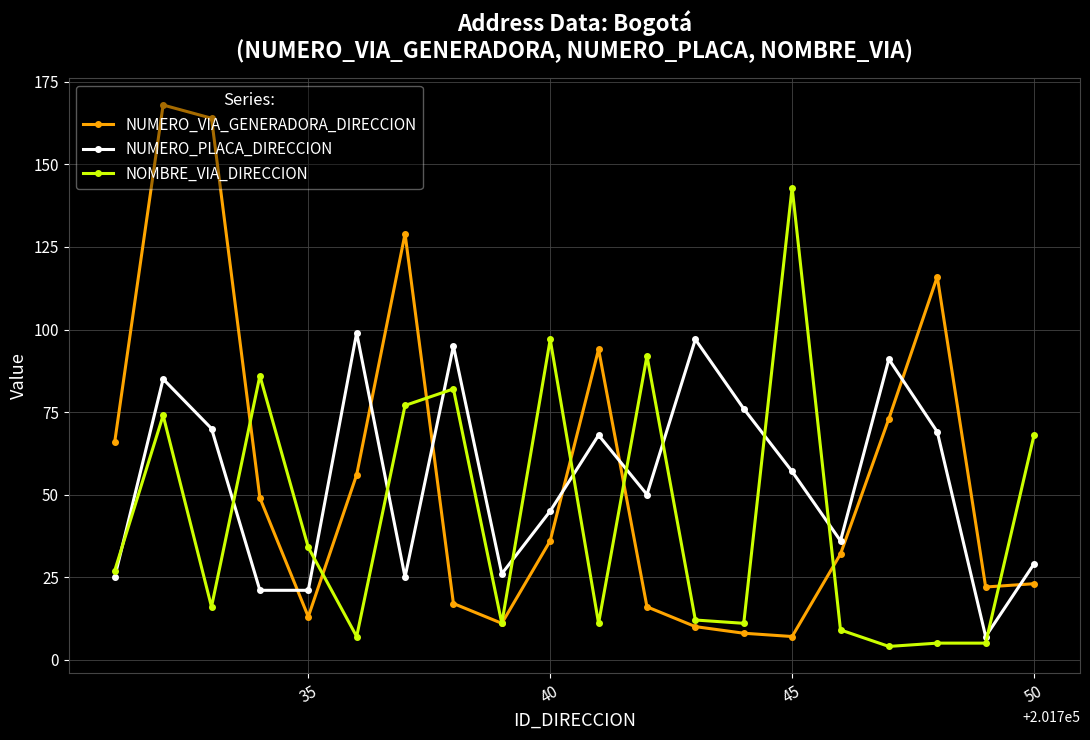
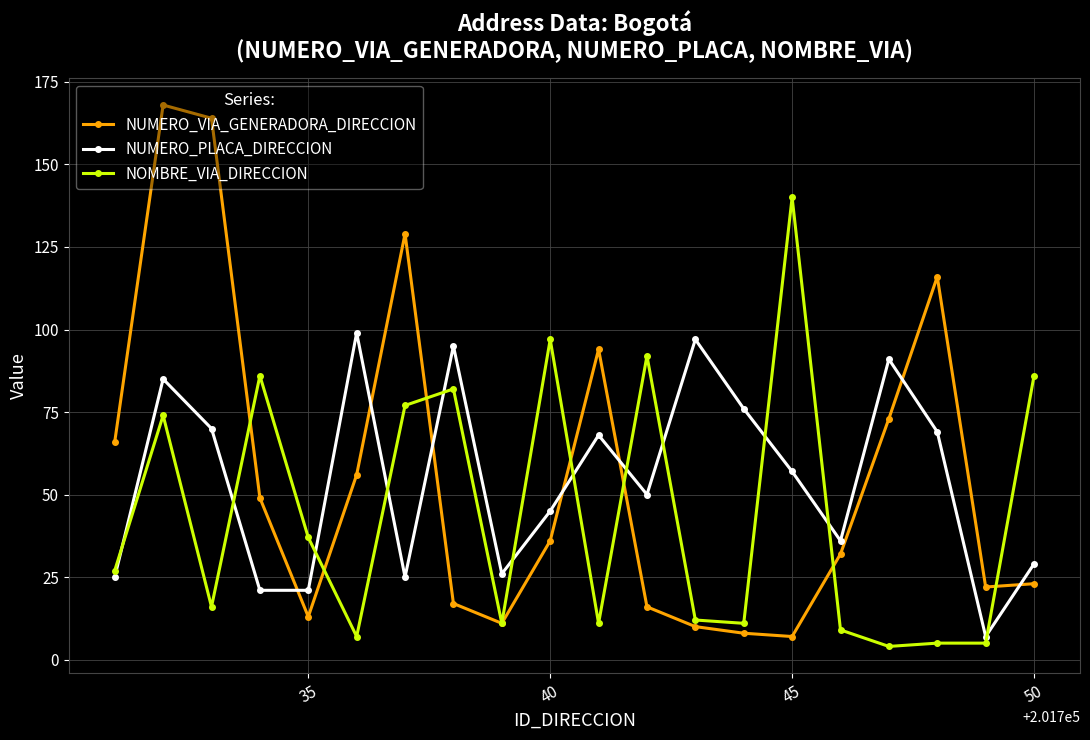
NOMBRE_VIA_DIRECCION, 35: 34 -> 37
NOMBRE_VIA_DIRECCION, 45: 143 -> 140
NOMBRE_VIA_DIRECCION, 50: 68 -> 86
